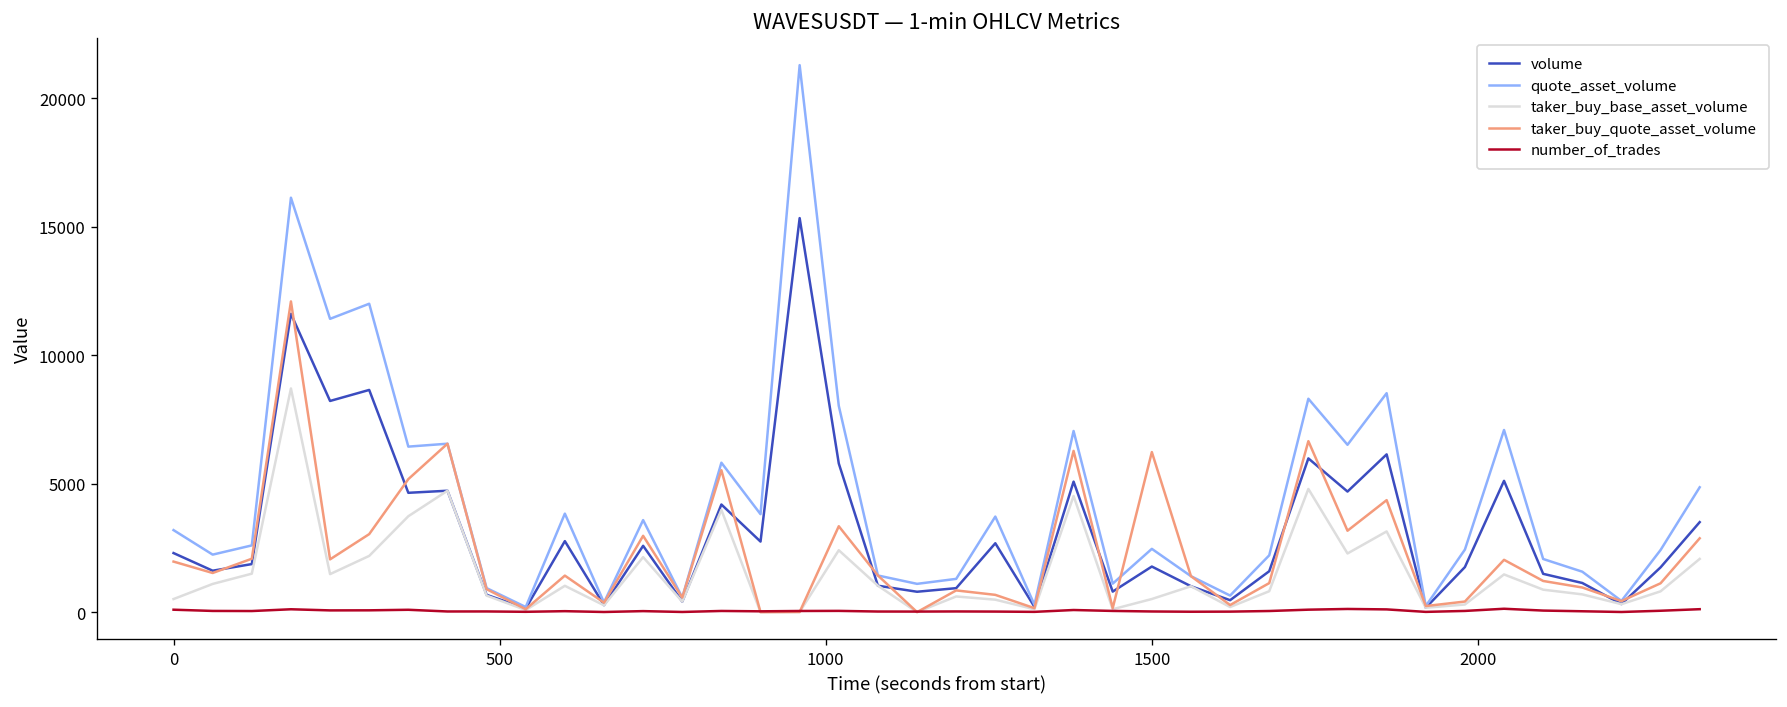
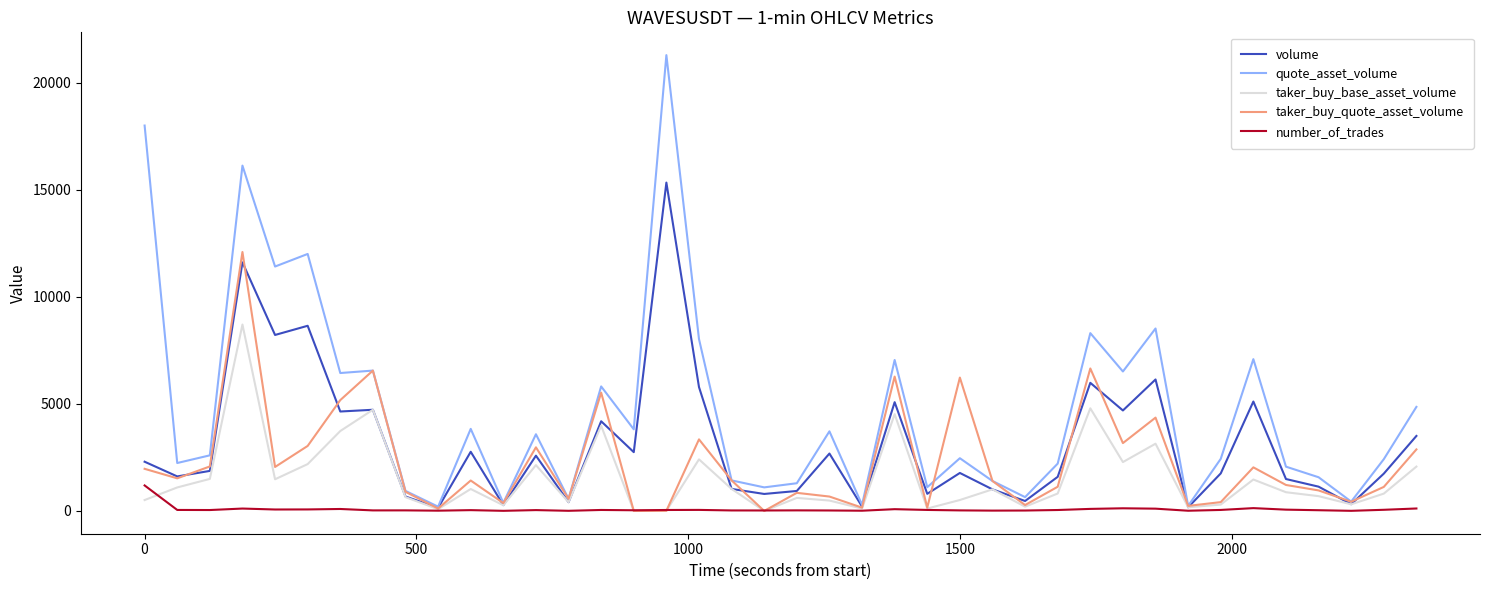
quote_asset_volume, 0: 3200 -> 18000
number_of_trades, 0: 100 -> 1200
